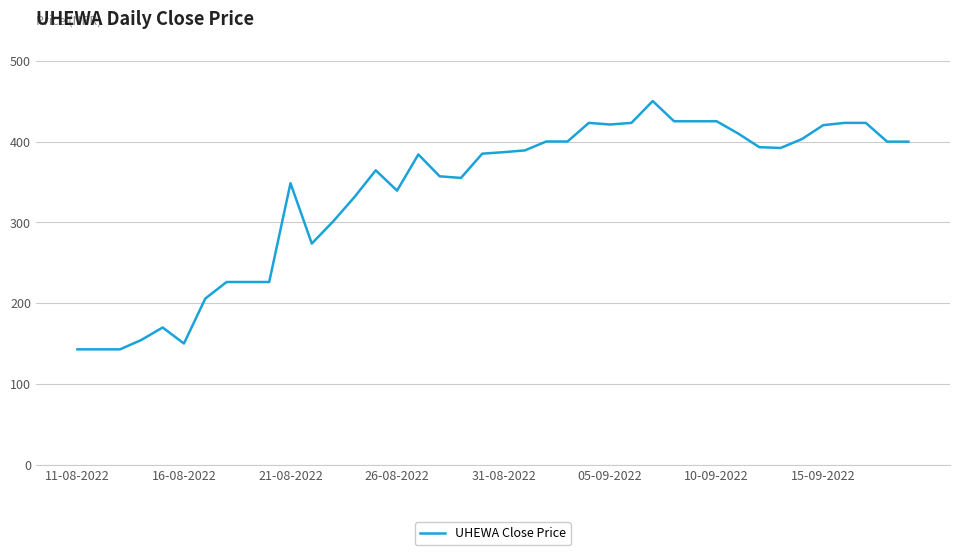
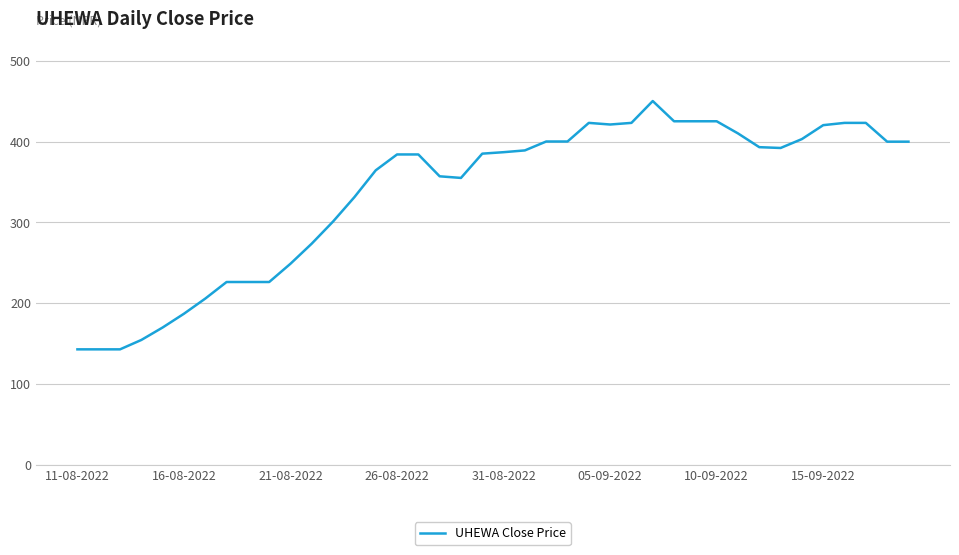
16-08-2022: 150 -> 190
21-08-2022: 350 -> 250
26-08-2022: 340 -> 380
